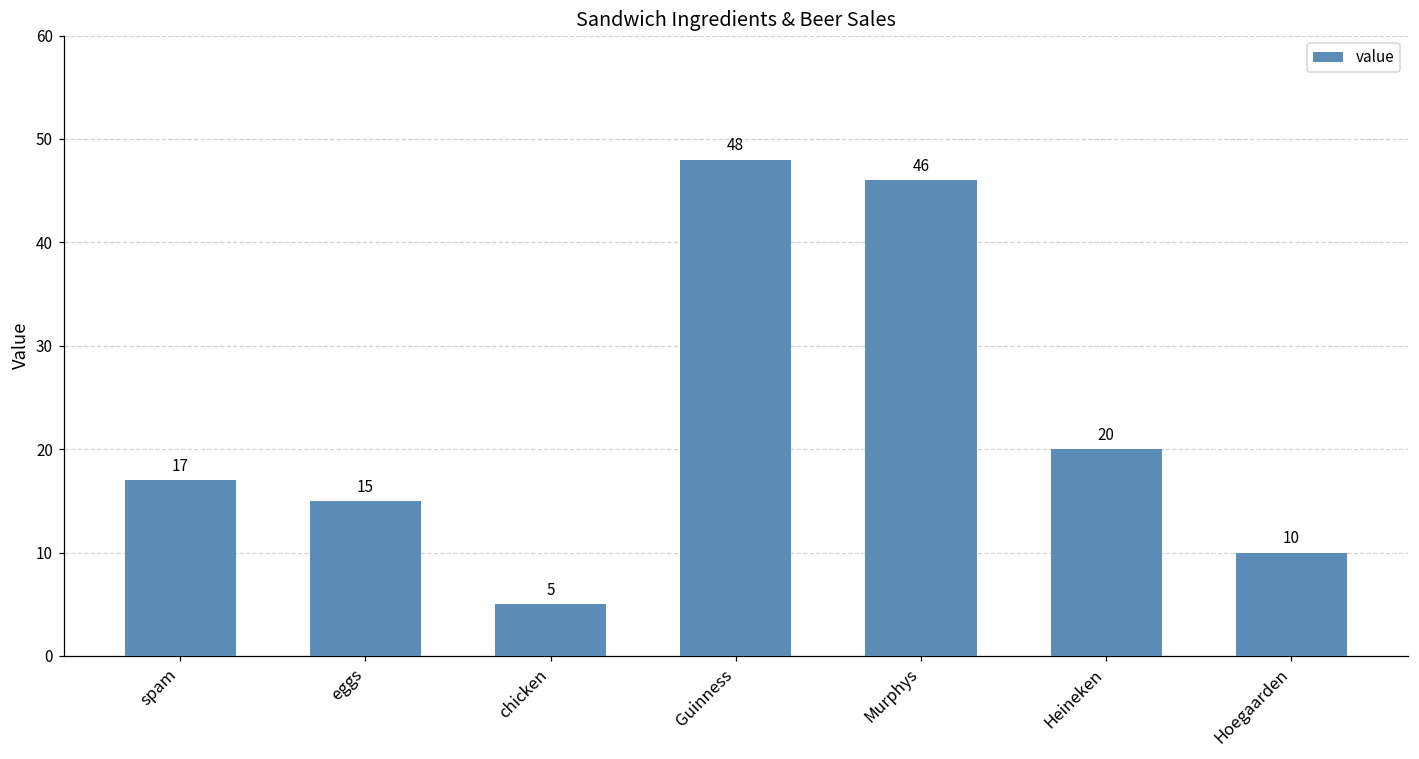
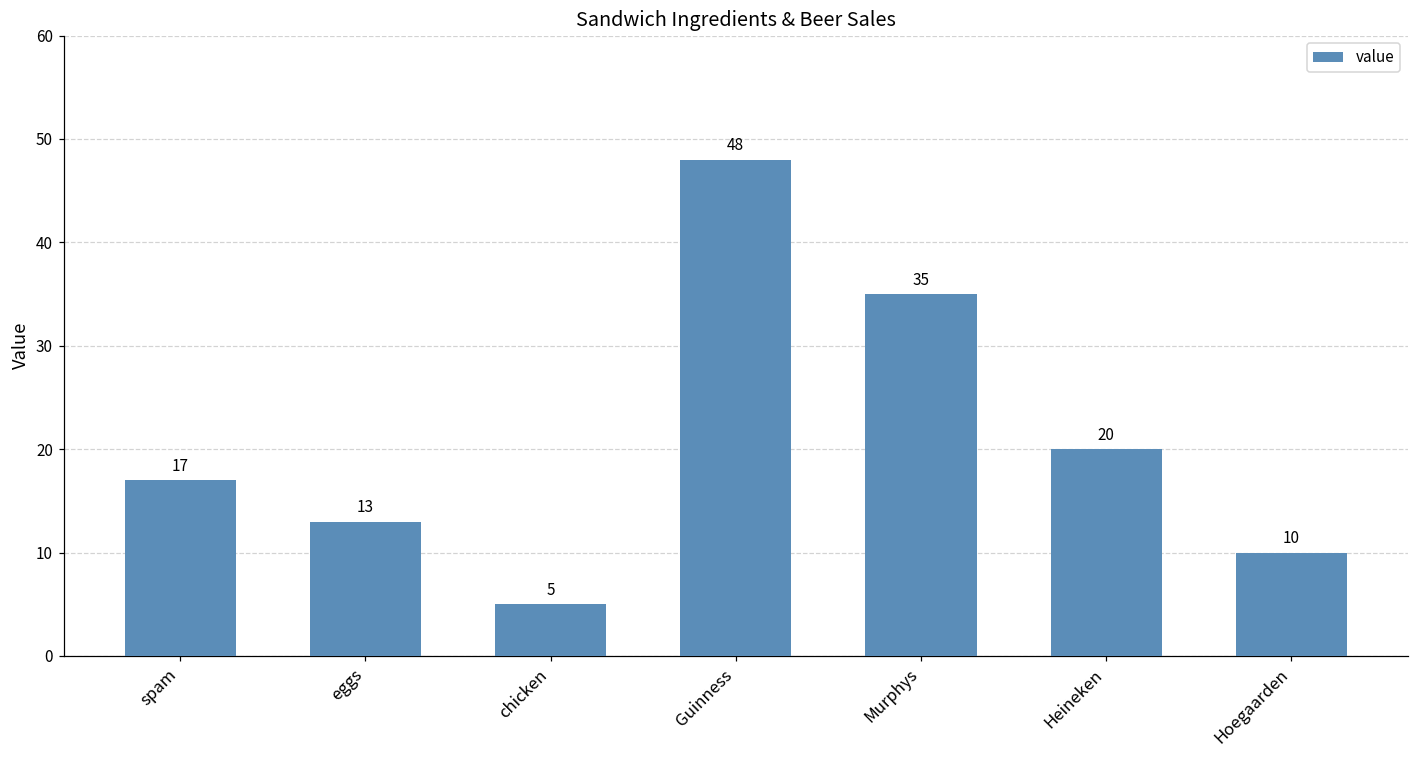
eggs: 15 -> 13
Murphys: 46 -> 35
